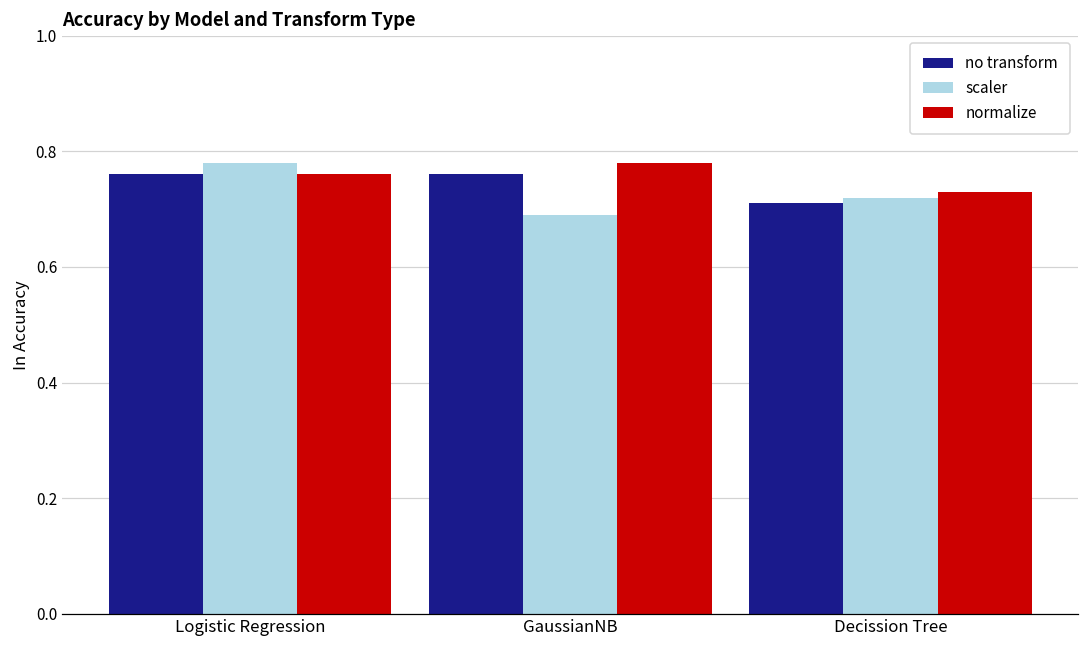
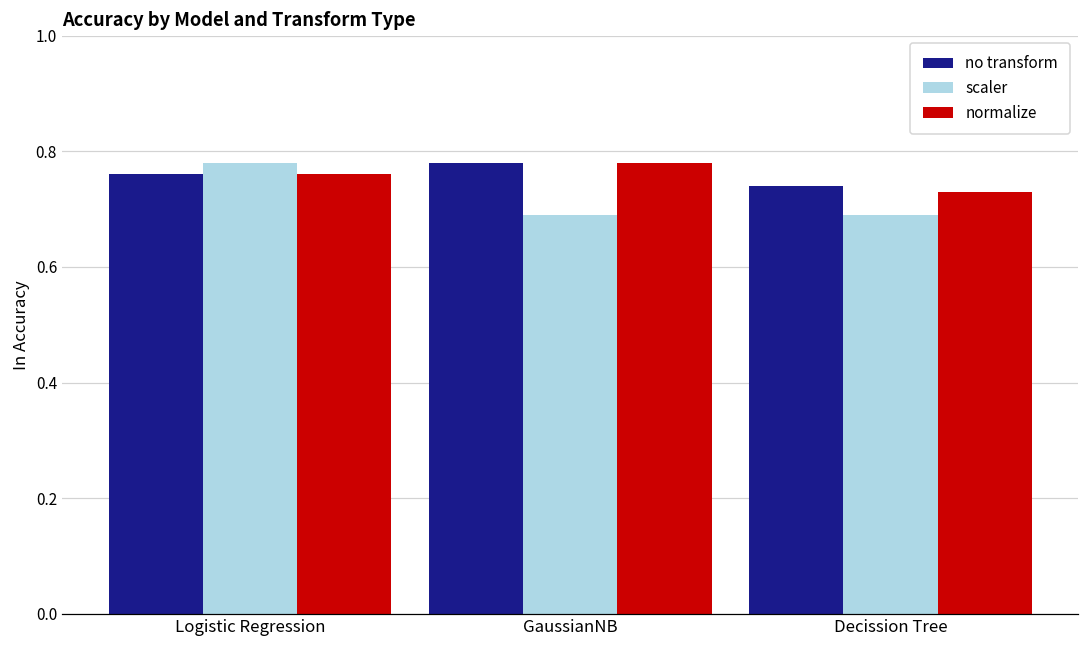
no transform, GaussianNB: 0.76 -> 0.78
no transform, Decission Tree: 0.71 -> 0.74
scaler, Decission Tree: 0.72 -> 0.69
